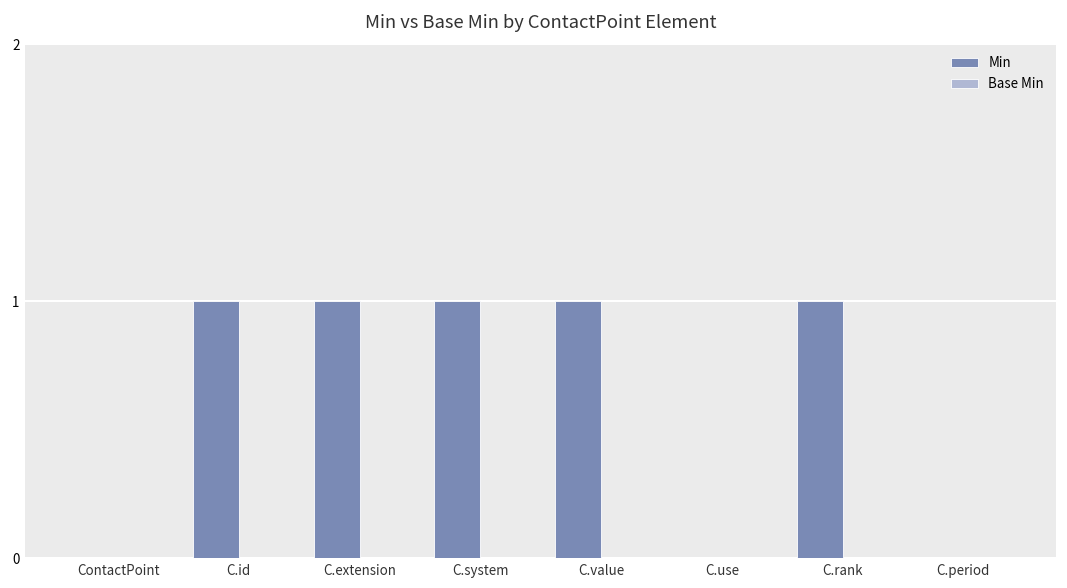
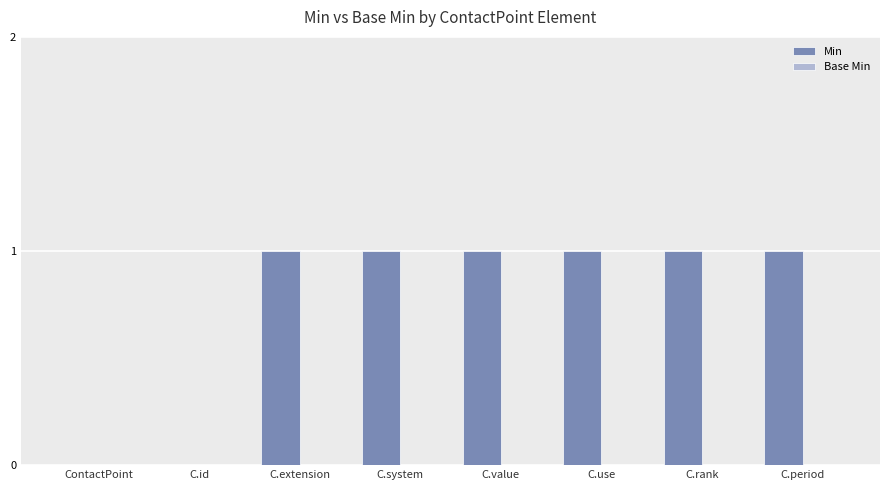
Min, C.id: 1 -> 0
Min, C.use: 0 -> 1
Min, C.period: 0 -> 1
